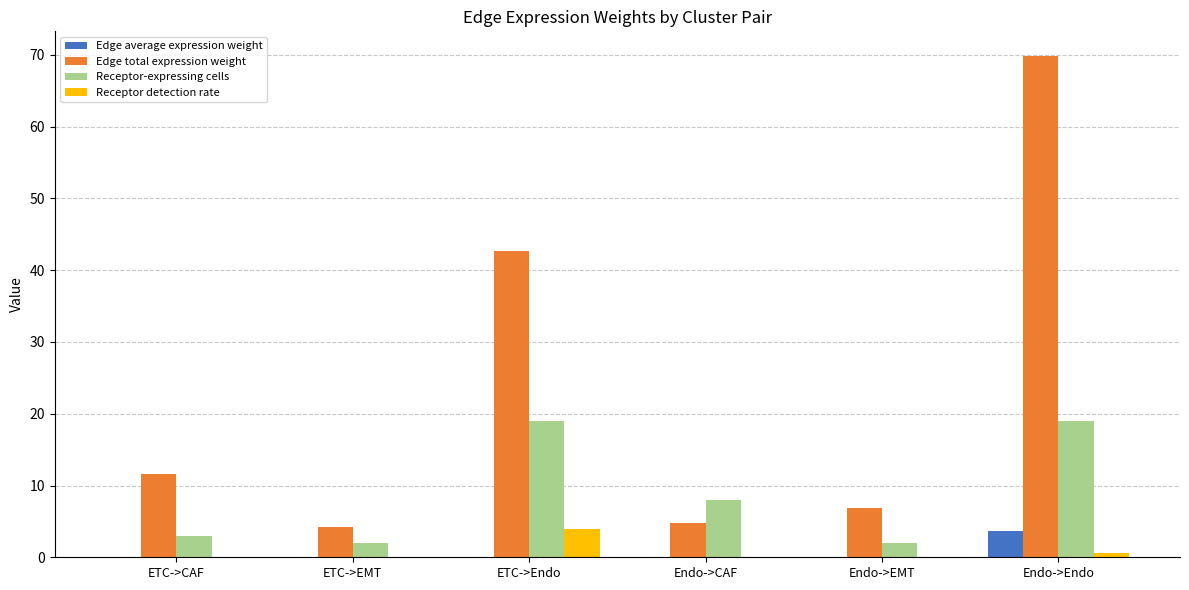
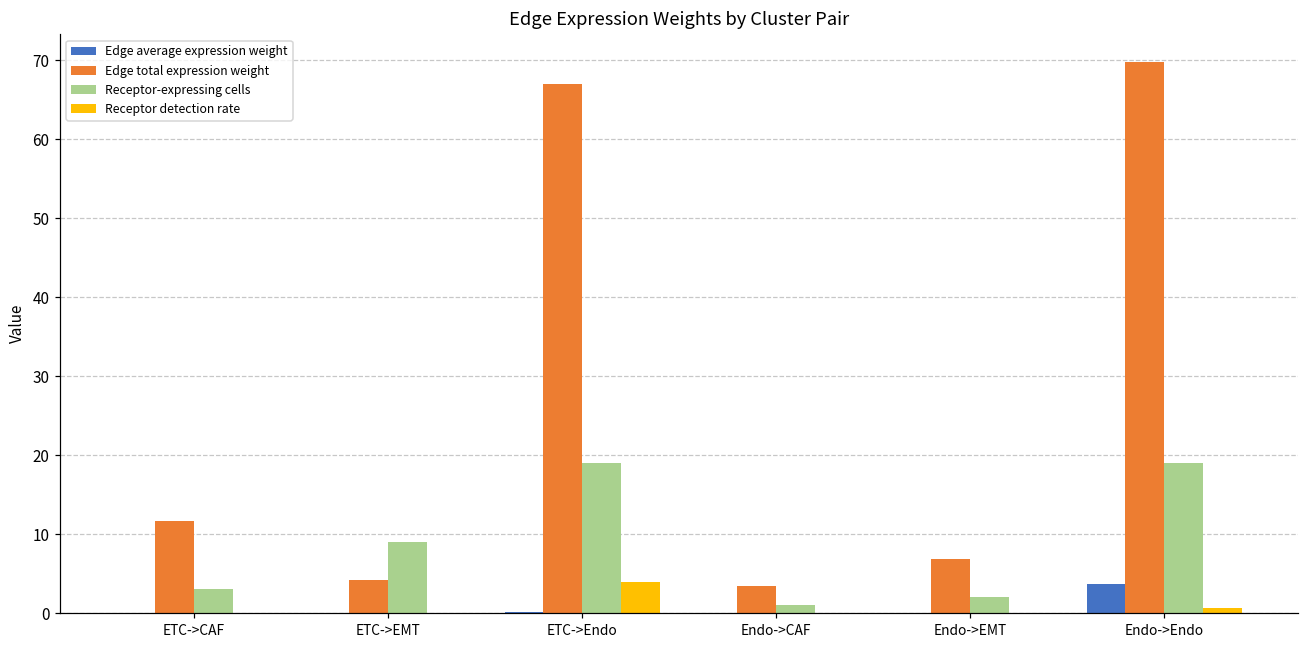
Receptor-expressing cells, ETC->EMT: 2 -> 9
Edge total expression weight, ETC->Endo: 43 -> 67
Edge total expression weight, Endo->CAF: 5 -> 3
Receptor-expressing cells, Endo->CAF: 8 -> 1
